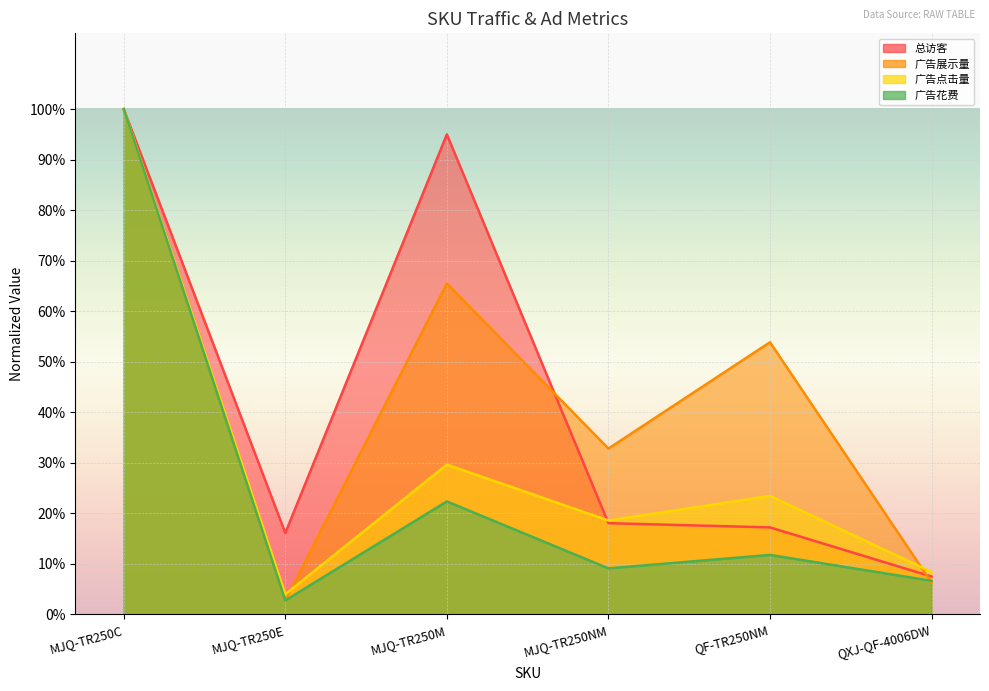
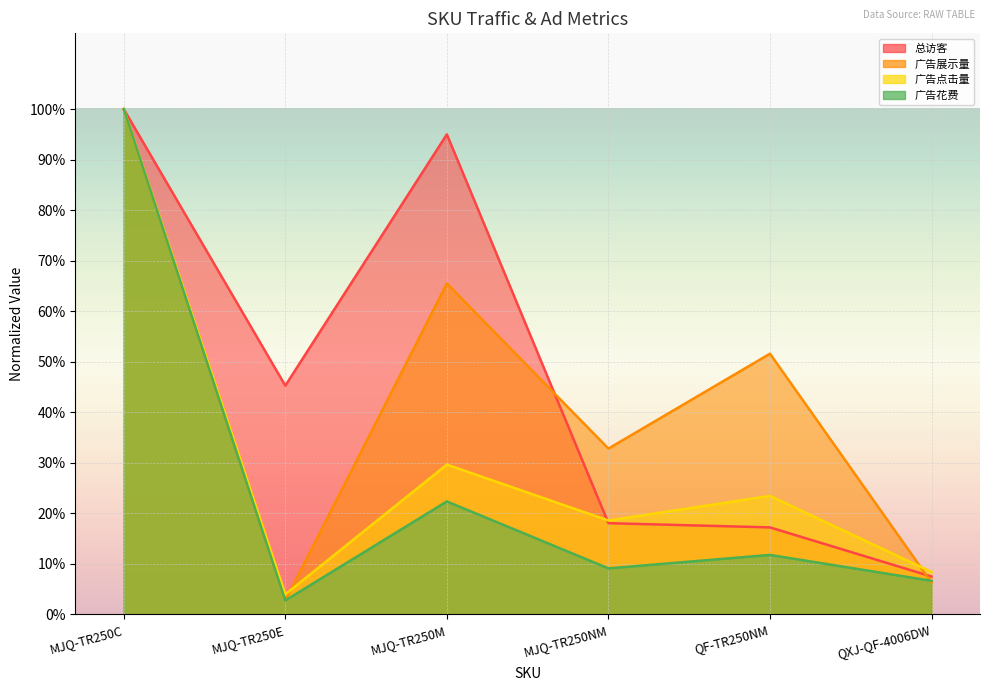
总访客, MJQ-TR250E: 16% -> 45%
广告展示量, QF-TR250NM: 54% -> 52%
